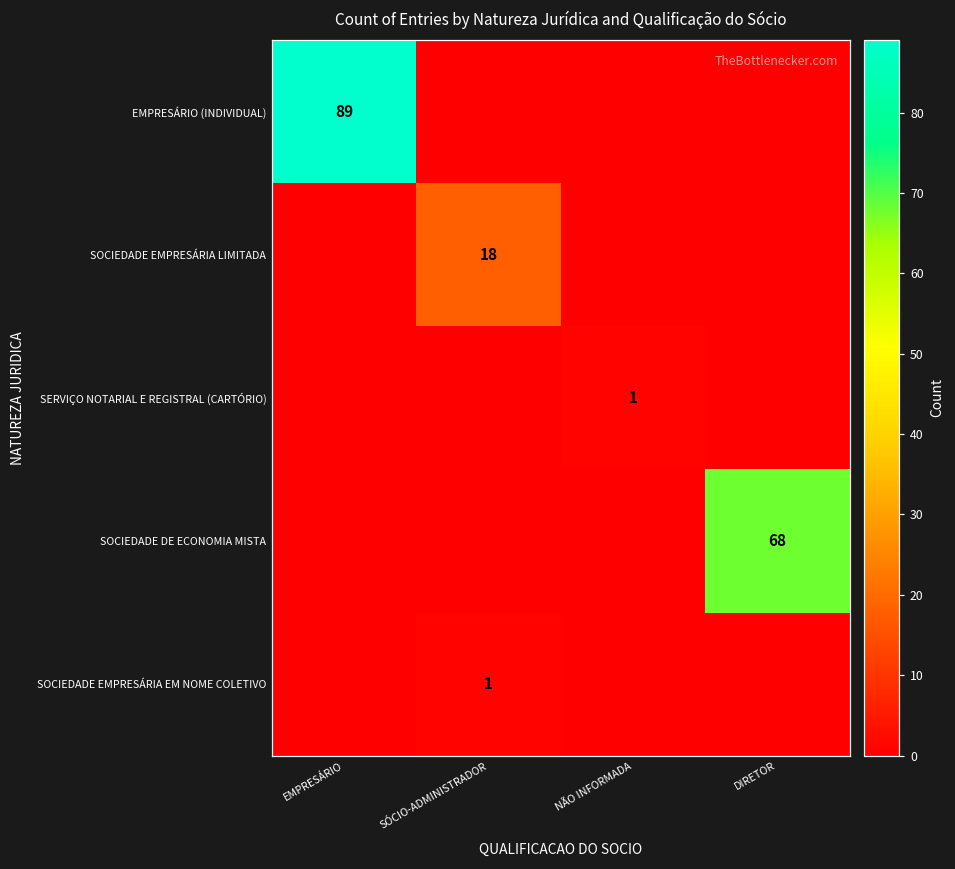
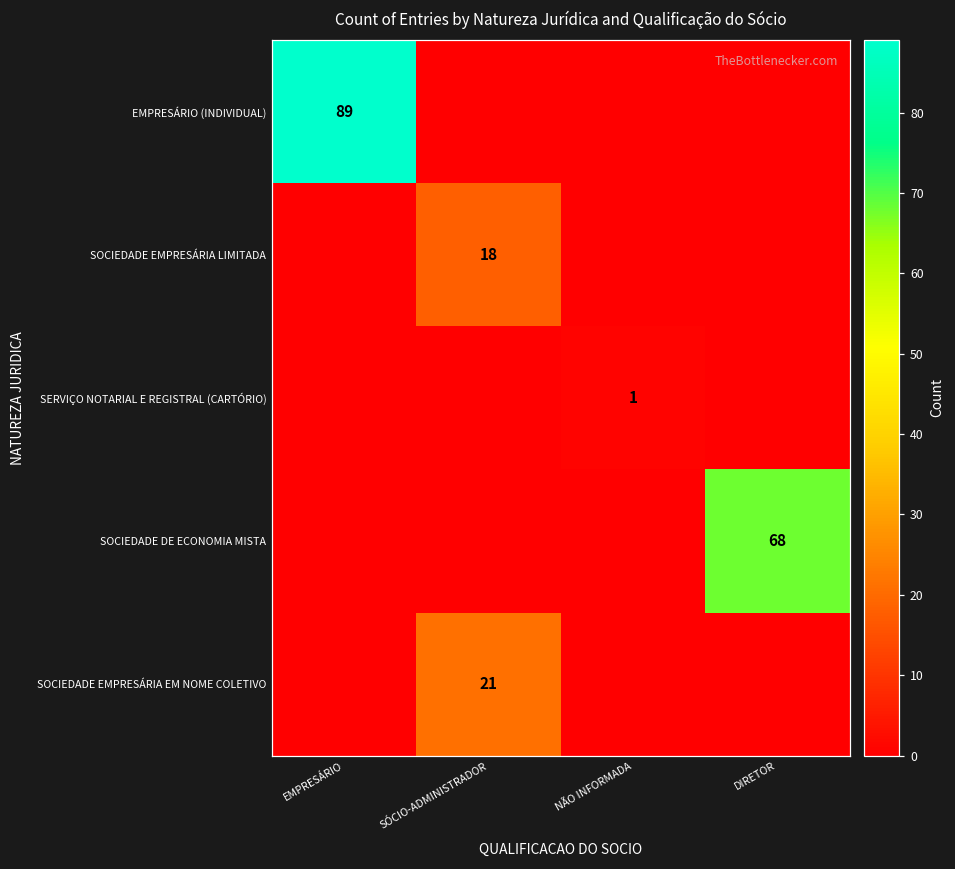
SOCIEDADE EMPRESÁRIA EM NOME COLETIVO, SÓCIO-ADMINISTRADOR: 1 -> 21
